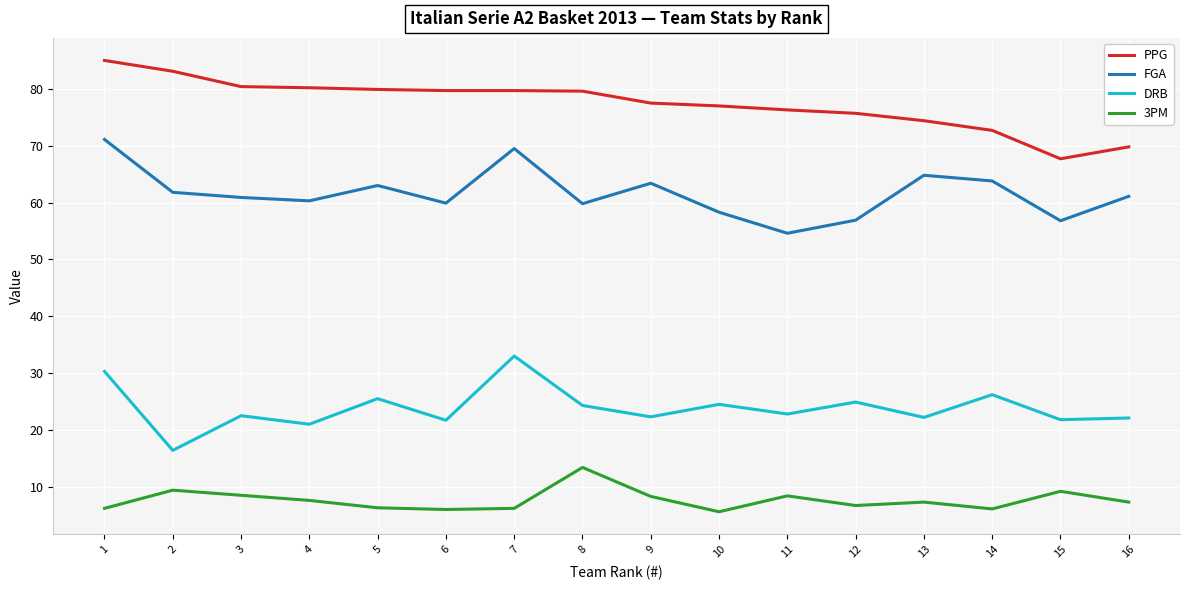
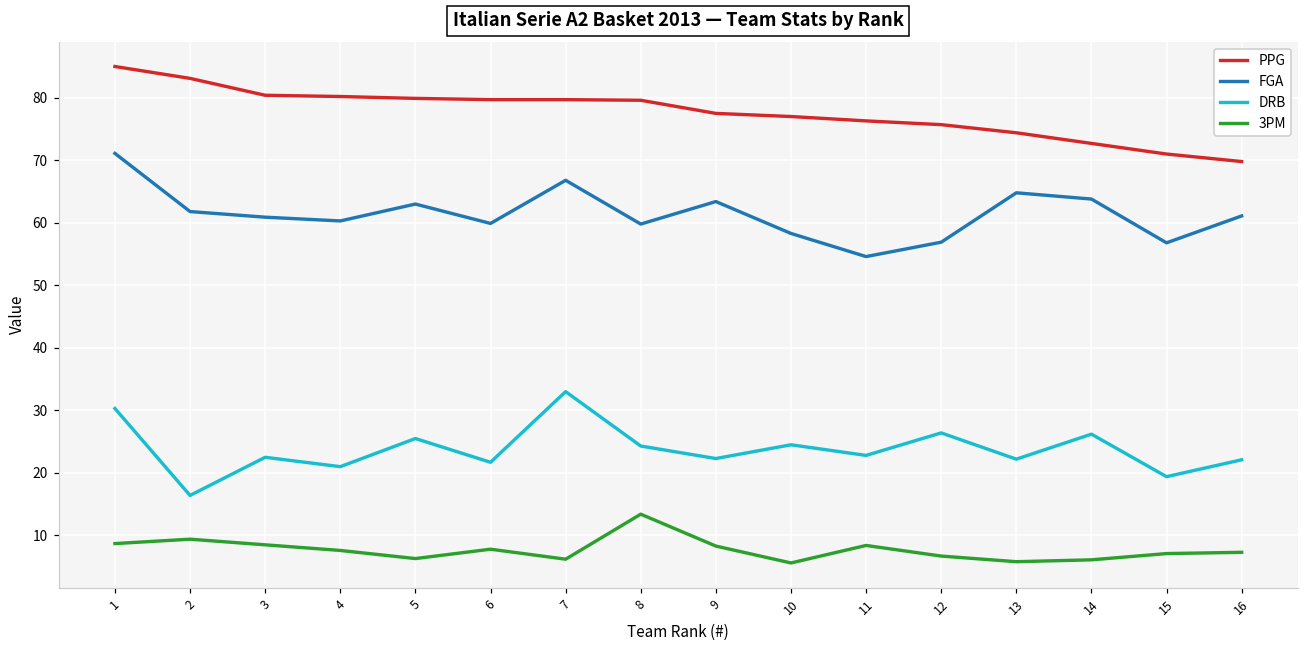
3PM, 1: 6 -> 9
3PM, 6: 6 -> 8
FGA, 7: 70 -> 67
DRB, 12: 25 -> 26
3PM, 13: 7 -> 6
PPG, 15: 68 -> 71
DRB, 15: 22 -> 19
3PM, 15: 9 -> 7
